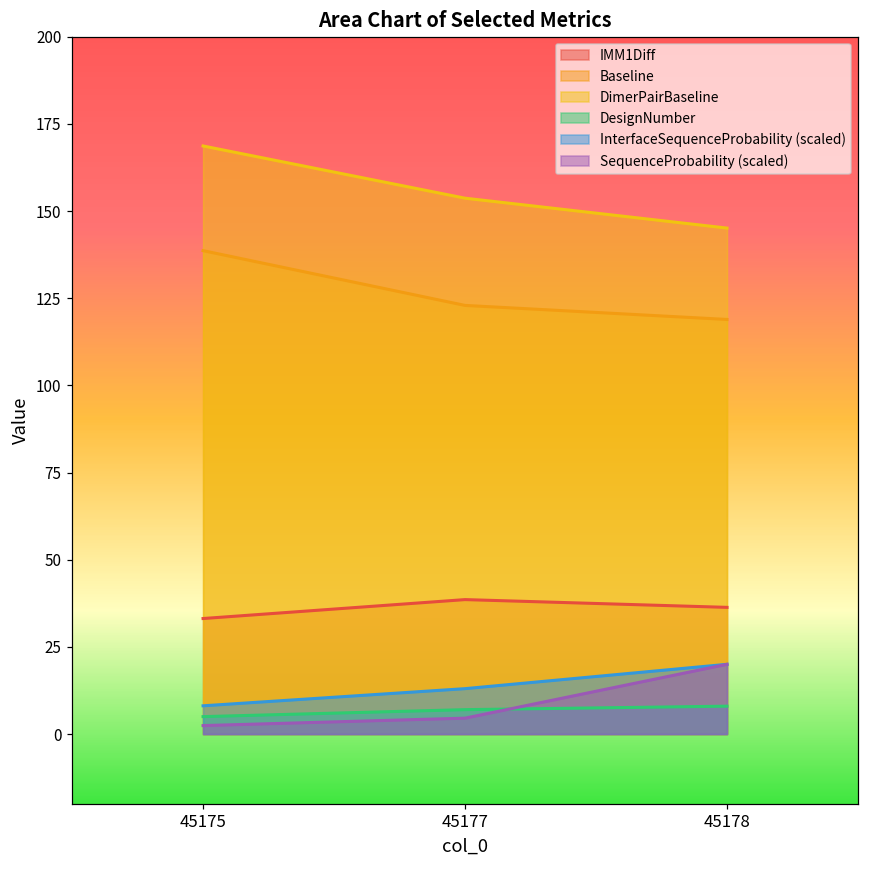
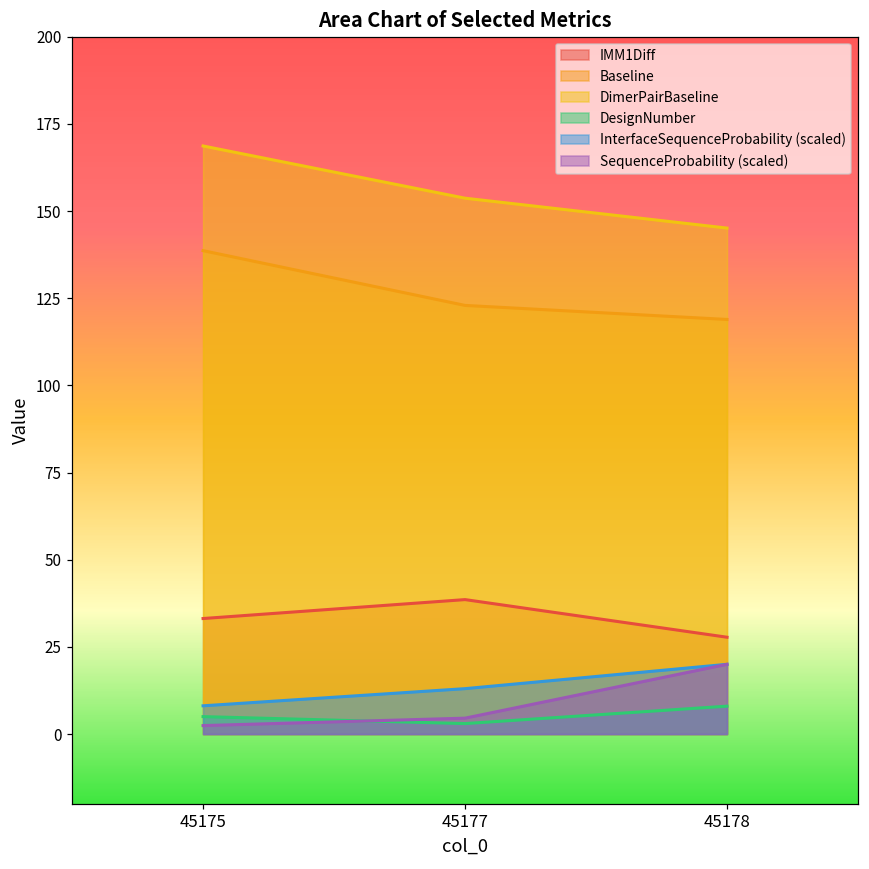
DesignNumber, 45177: 7 -> 3
IMM1Diff, 45178: 36 -> 28
